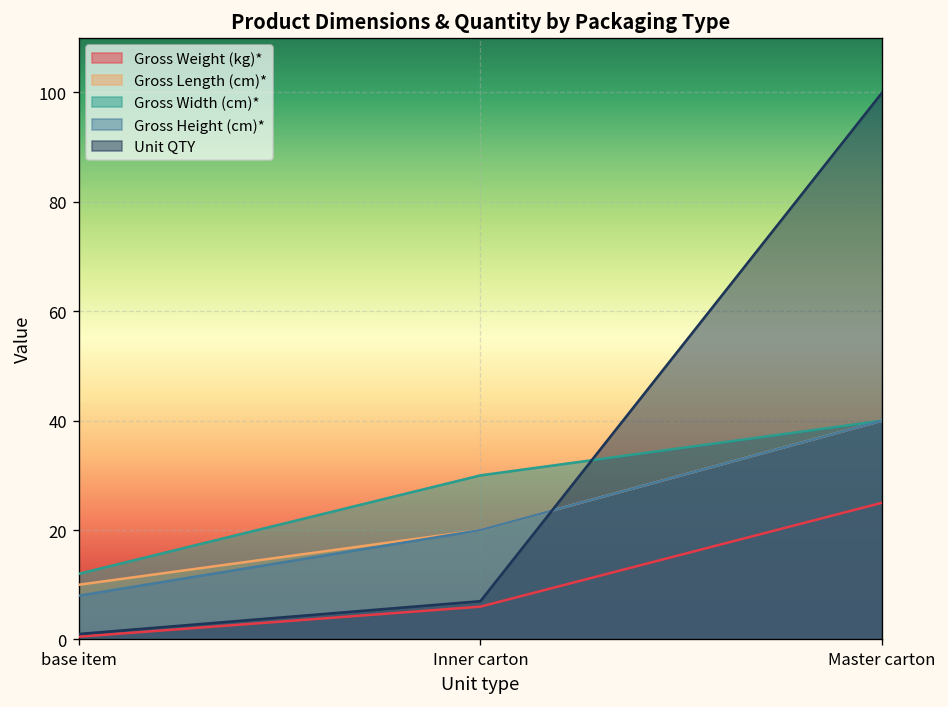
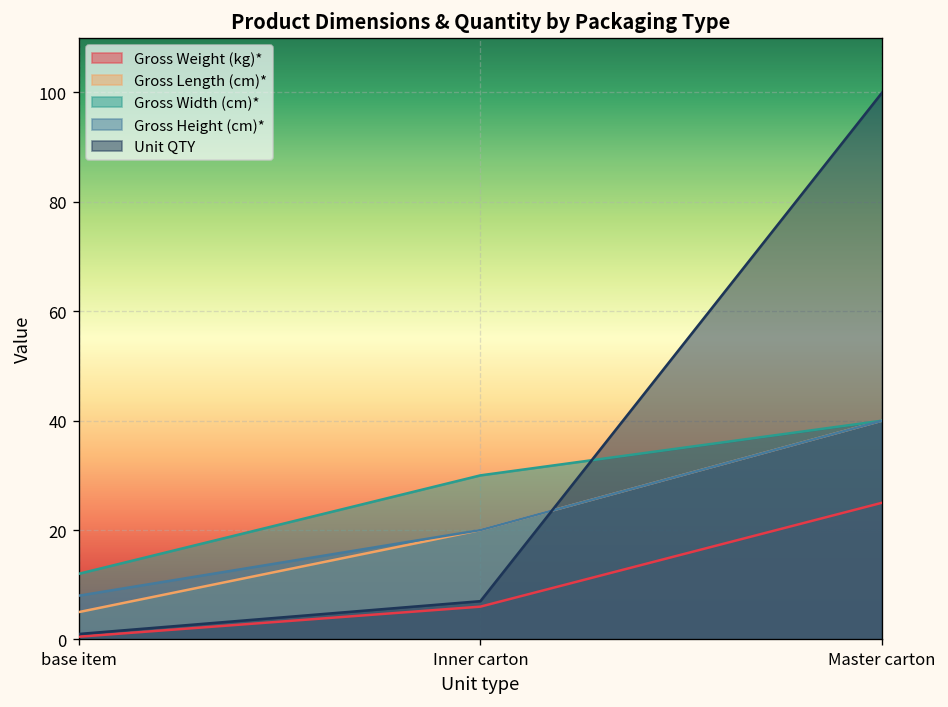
Gross Length (cm)*, base item: 10 -> 5
